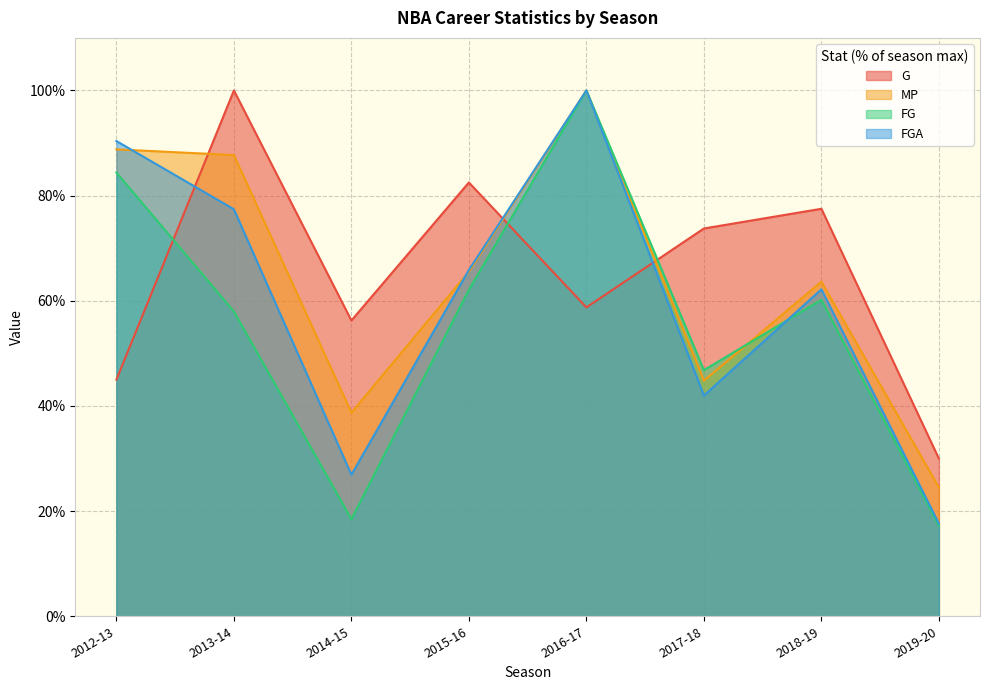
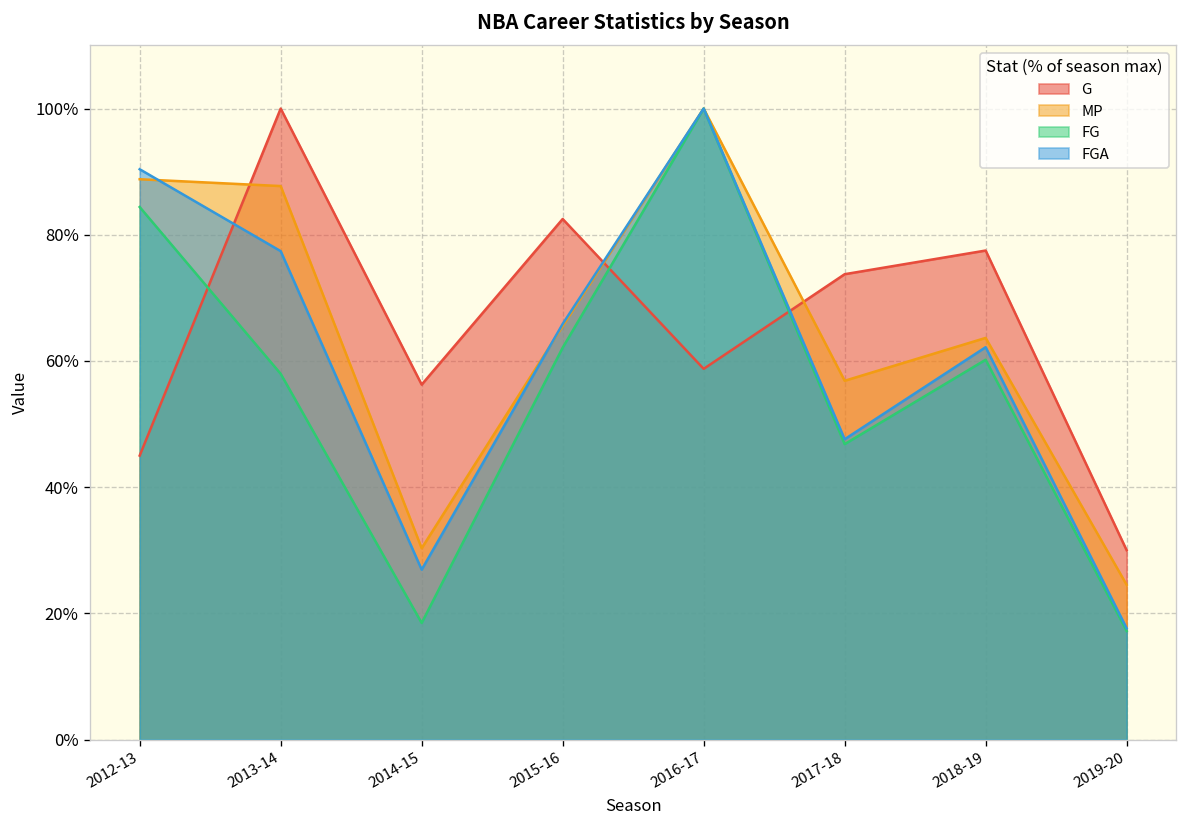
MP, 2014-15: 39% -> 30%
MP, 2017-18: 45% -> 57%
FGA, 2017-18: 42% -> 48%
